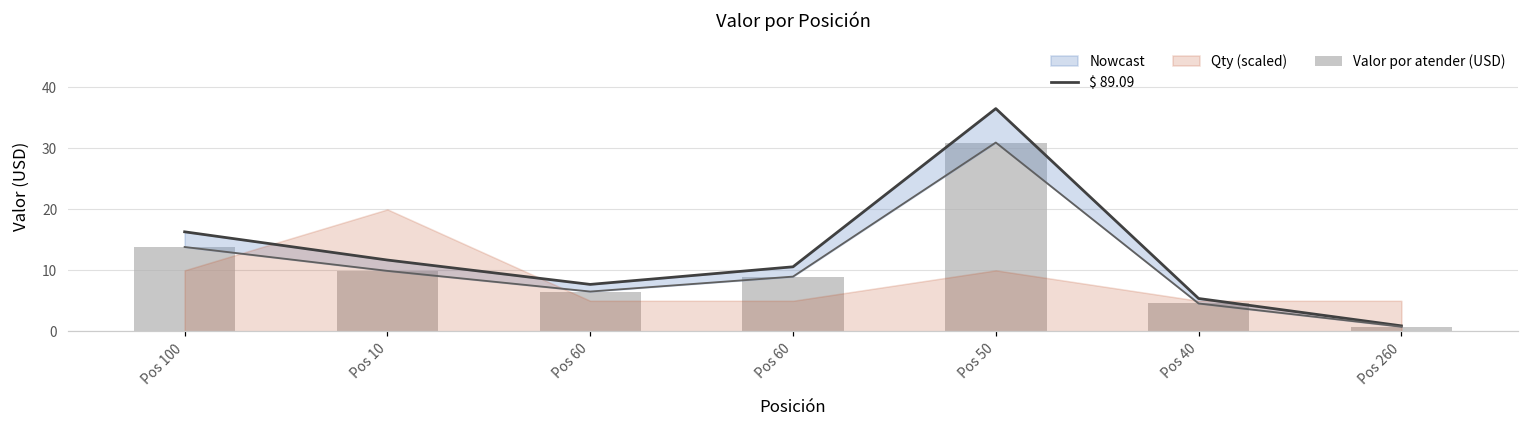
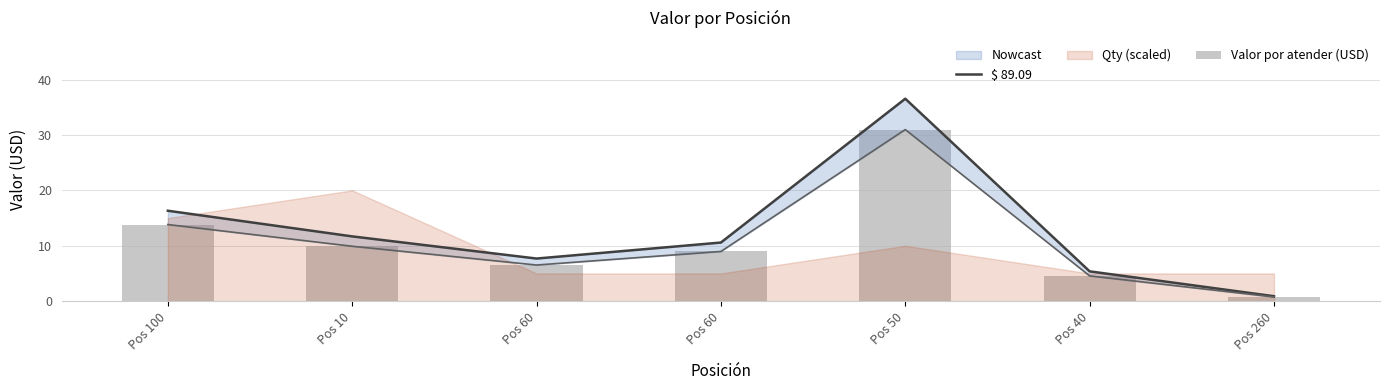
Qty (scaled), Pos 100: 10 -> 15
